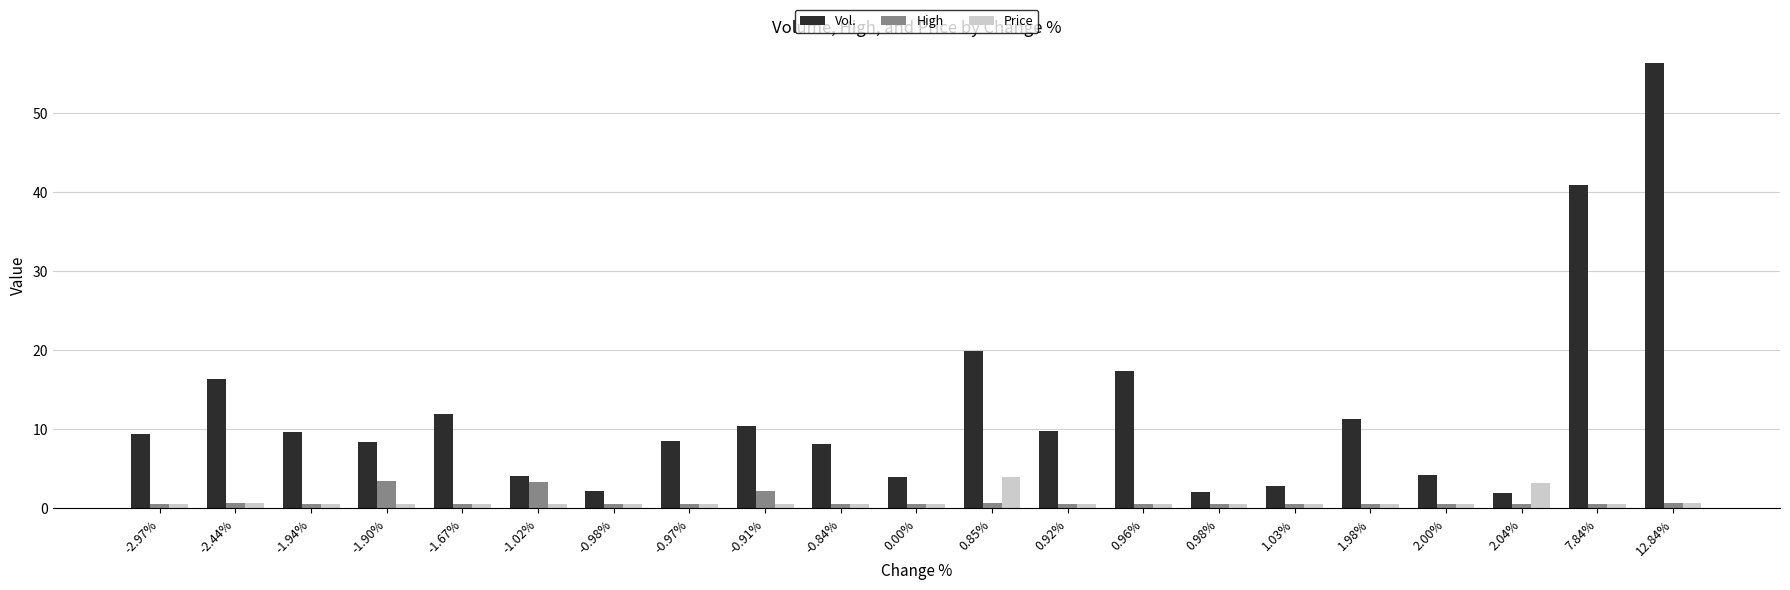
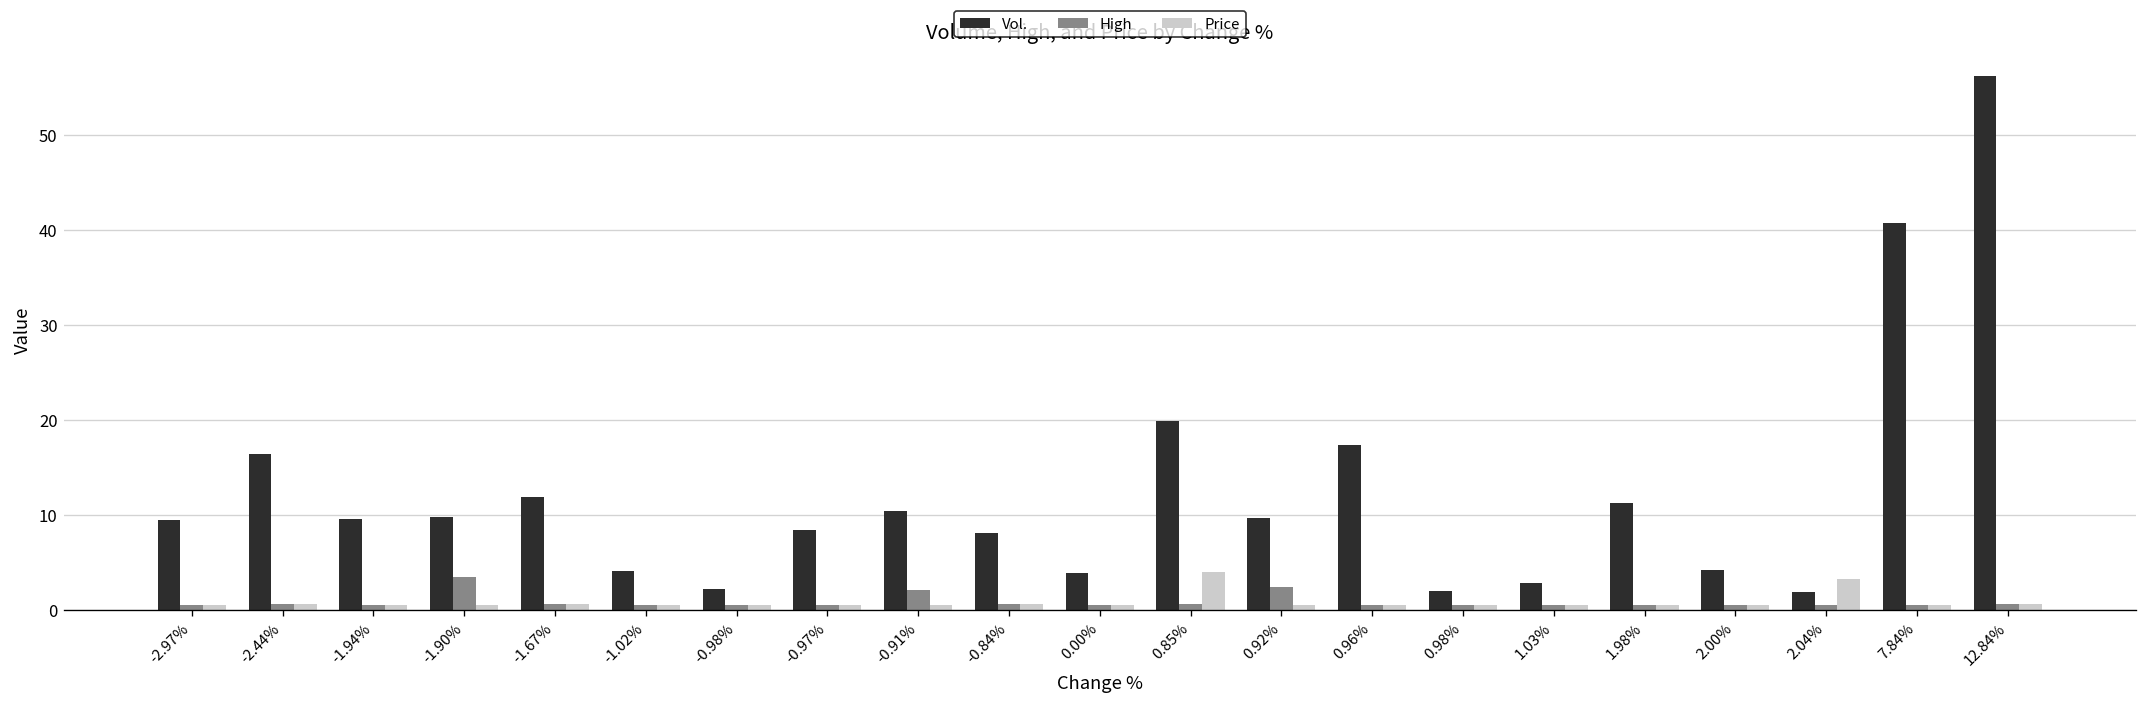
Vol., -1.90%: 8 -> 10
High, -1.02%: 3 -> 0
High, 0.92%: 1 -> 2
